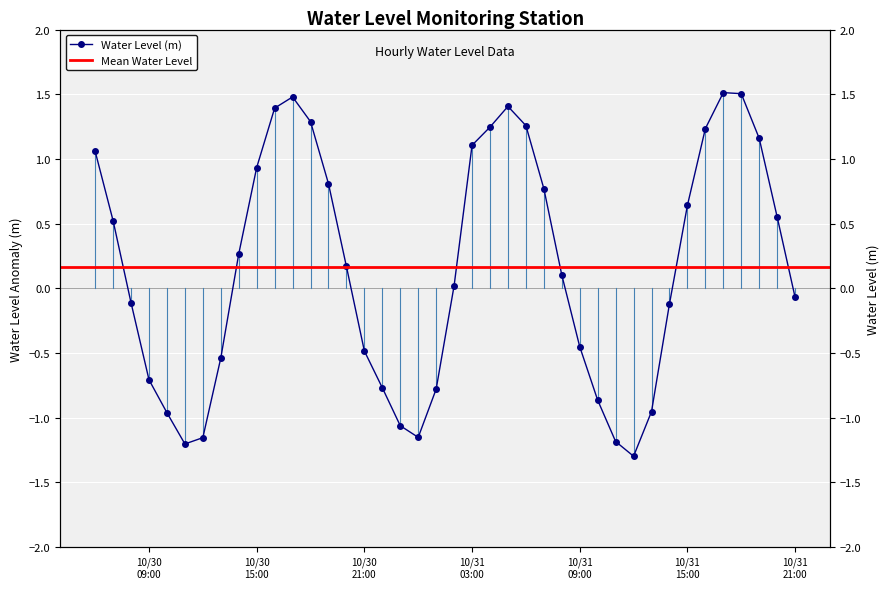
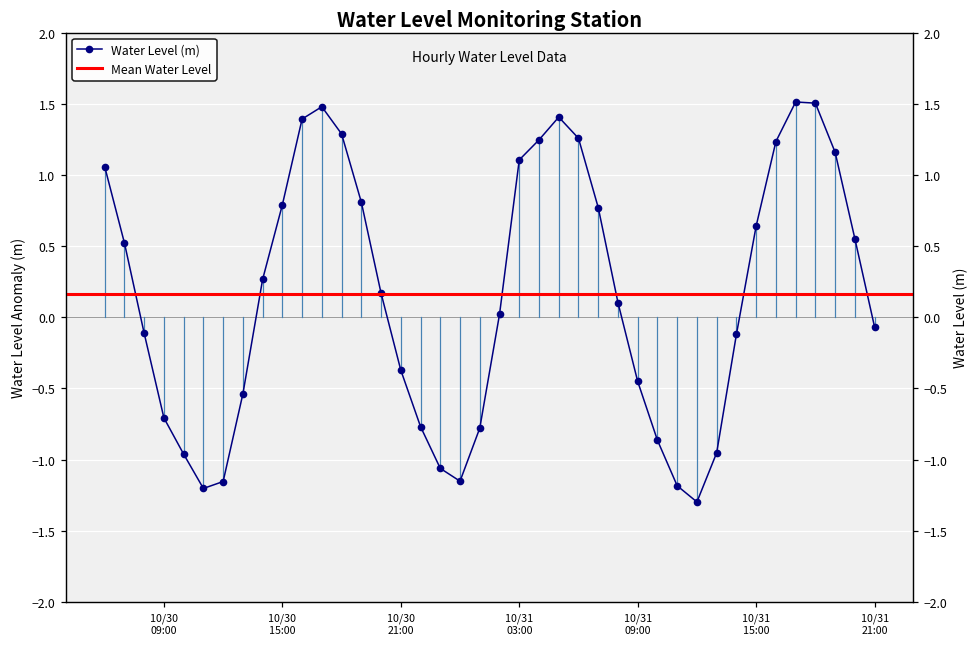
Water Level (m), 10/30 15:00: 0.93 -> 0.79
Water Level (m), 10/30 21:00: -0.48 -> -0.37
